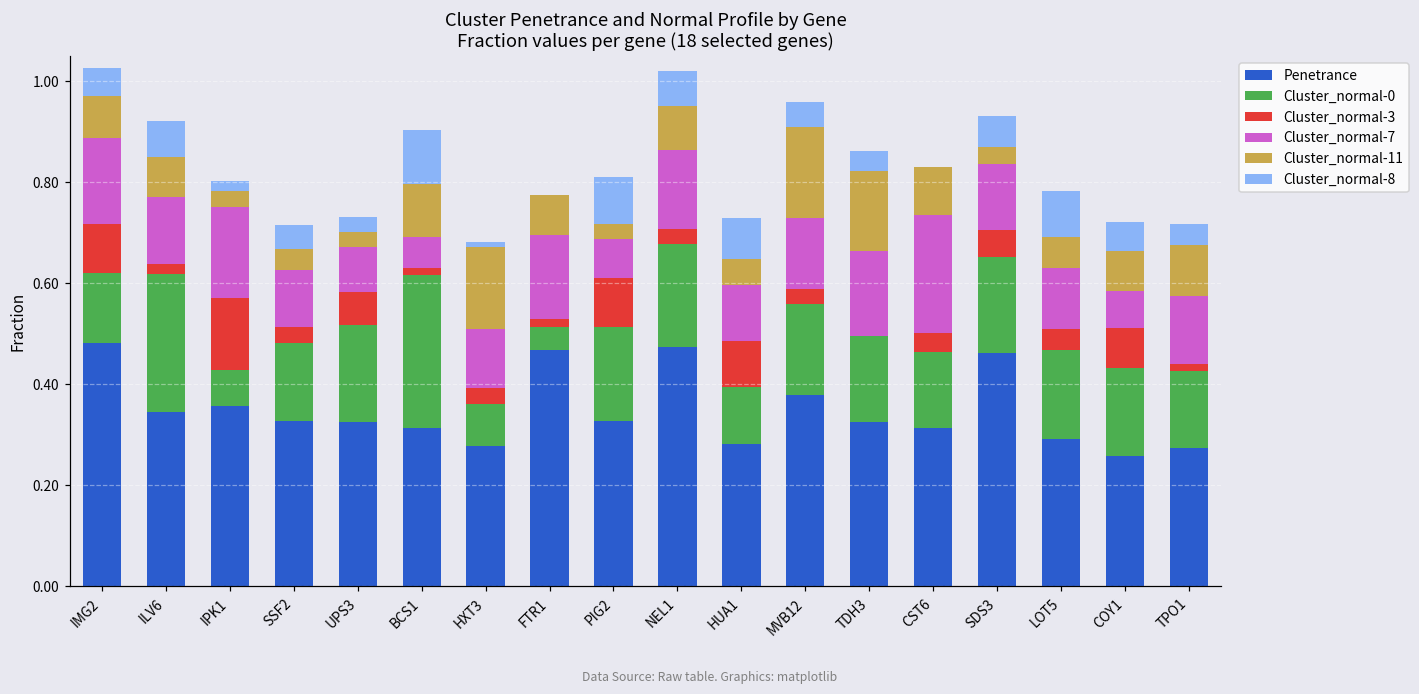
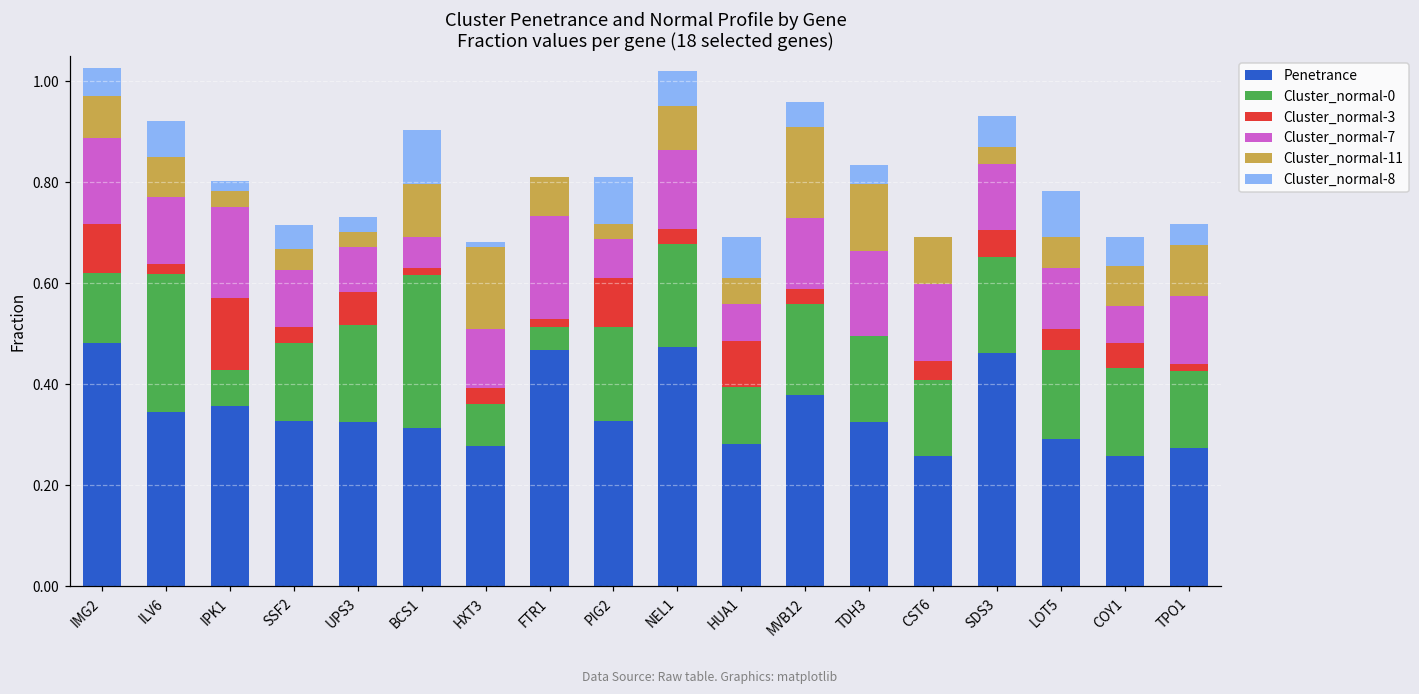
Cluster_normal-7, FTR1: 0.17 -> 0.20
Cluster_normal-7, HUA1: 0.11 -> 0.07
Cluster_normal-11, TDH3: 0.16 -> 0.13
Penetrance, CST6: 0.31 -> 0.26
Cluster_normal-7, CST6: 0.23 -> 0.15
Cluster_normal-3, COY1: 0.08 -> 0.05
